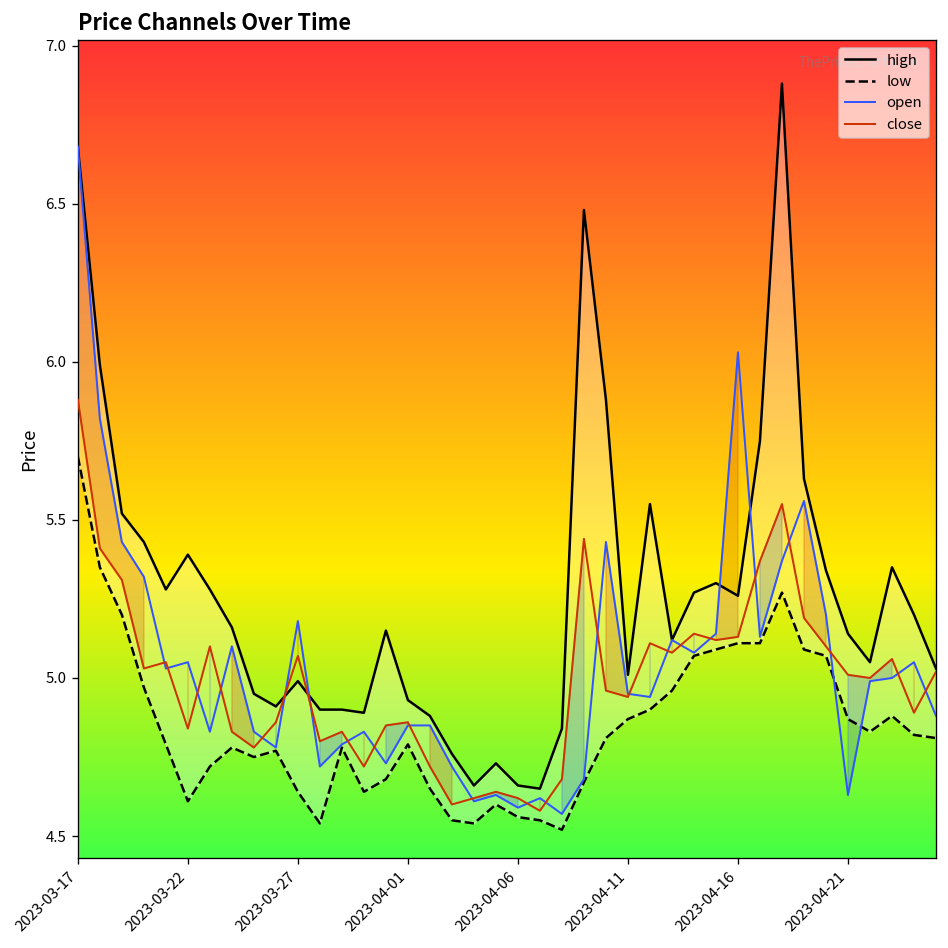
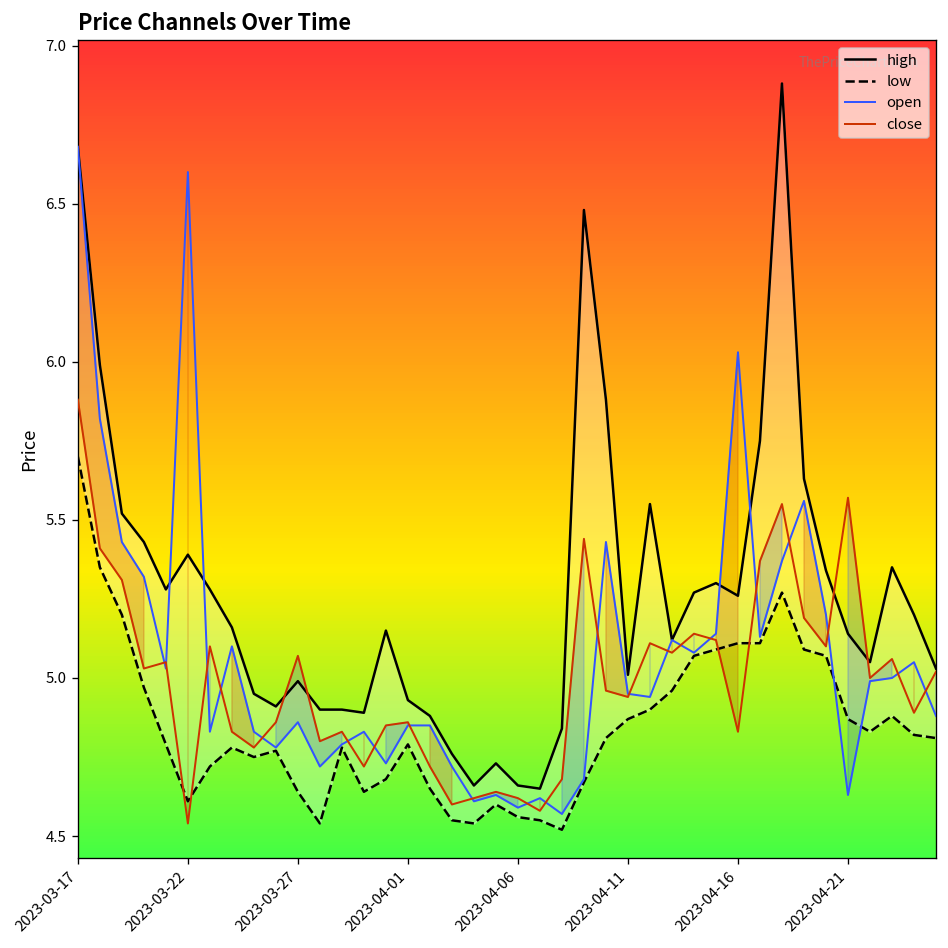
open, 2023-03-22: 5.05 -> 6.60
close, 2023-03-22: 4.84 -> 4.54
open, 2023-03-27: 5.18 -> 4.86
close, 2023-04-16: 5.13 -> 4.83
close, 2023-04-21: 5.01 -> 5.57
